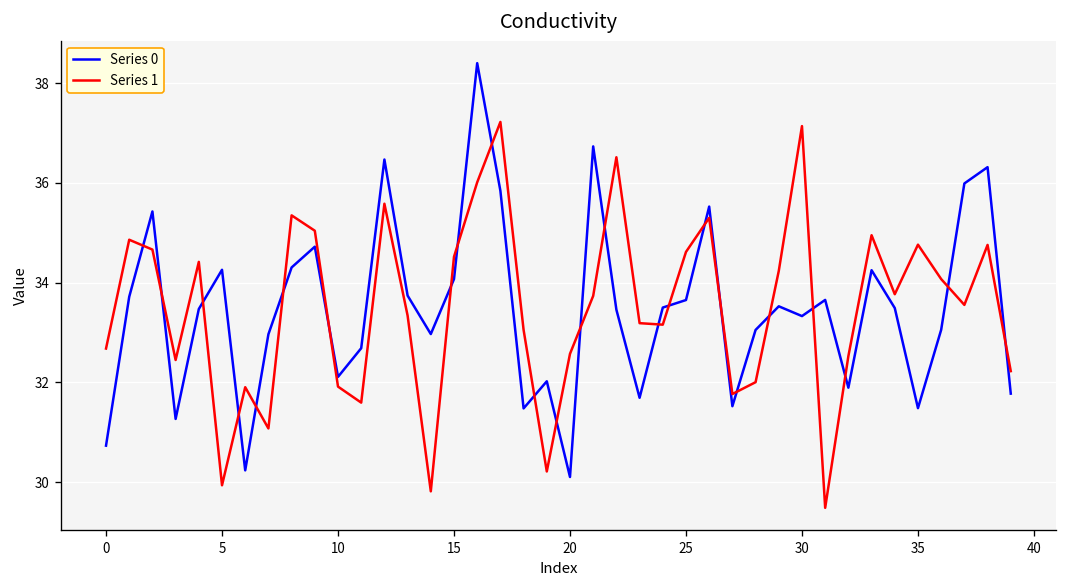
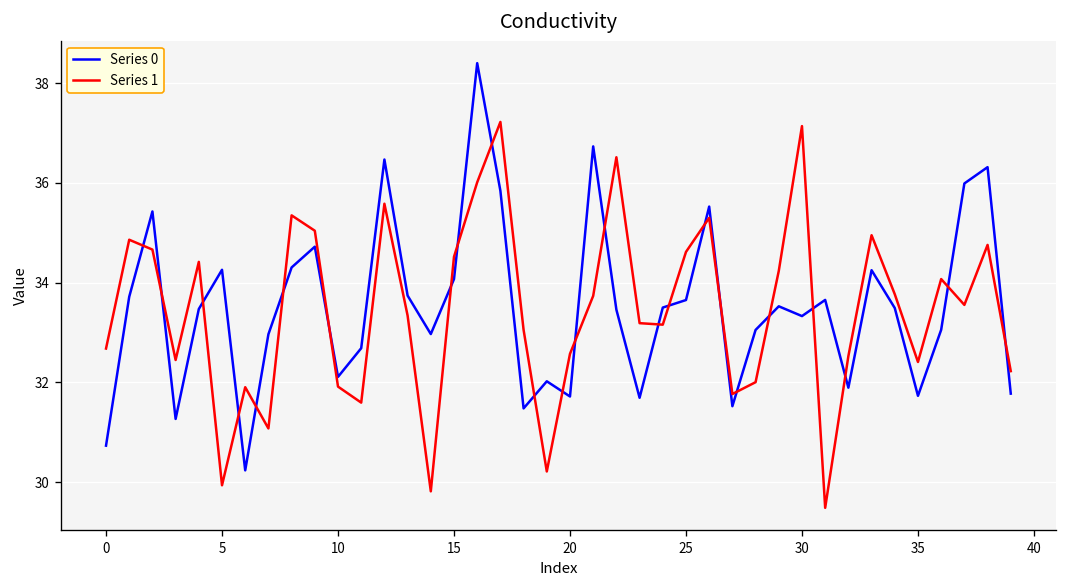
Series 0, 20: 30.1 -> 31.7
Series 0, 35: 31.5 -> 31.7
Series 1, 35: 34.8 -> 32.4
